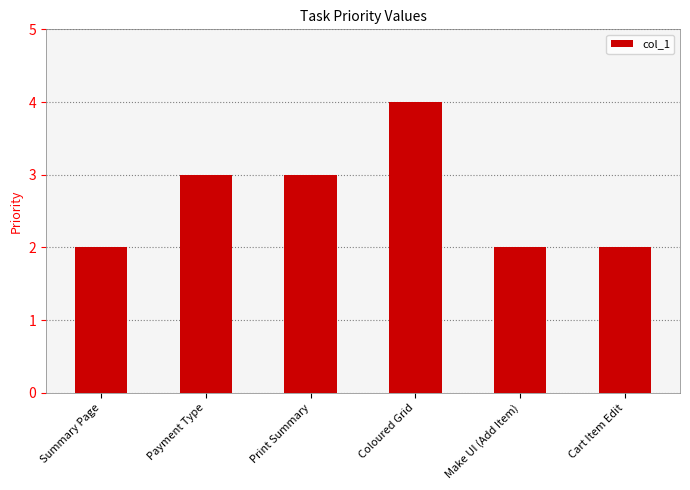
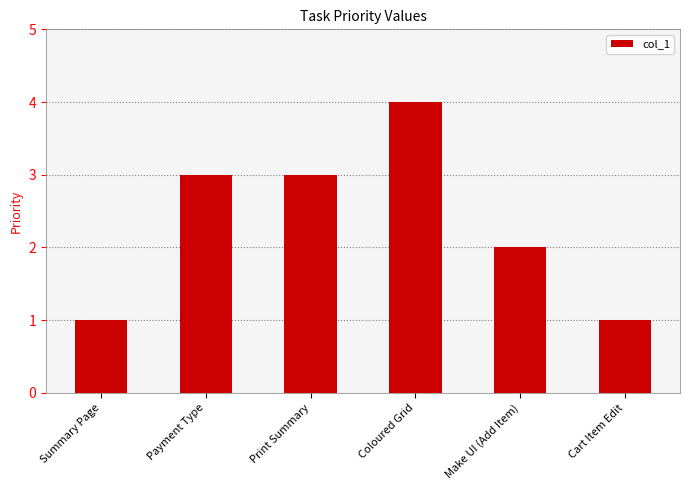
Summary Page: 2 -> 1
Cart Item Edit: 2 -> 1
